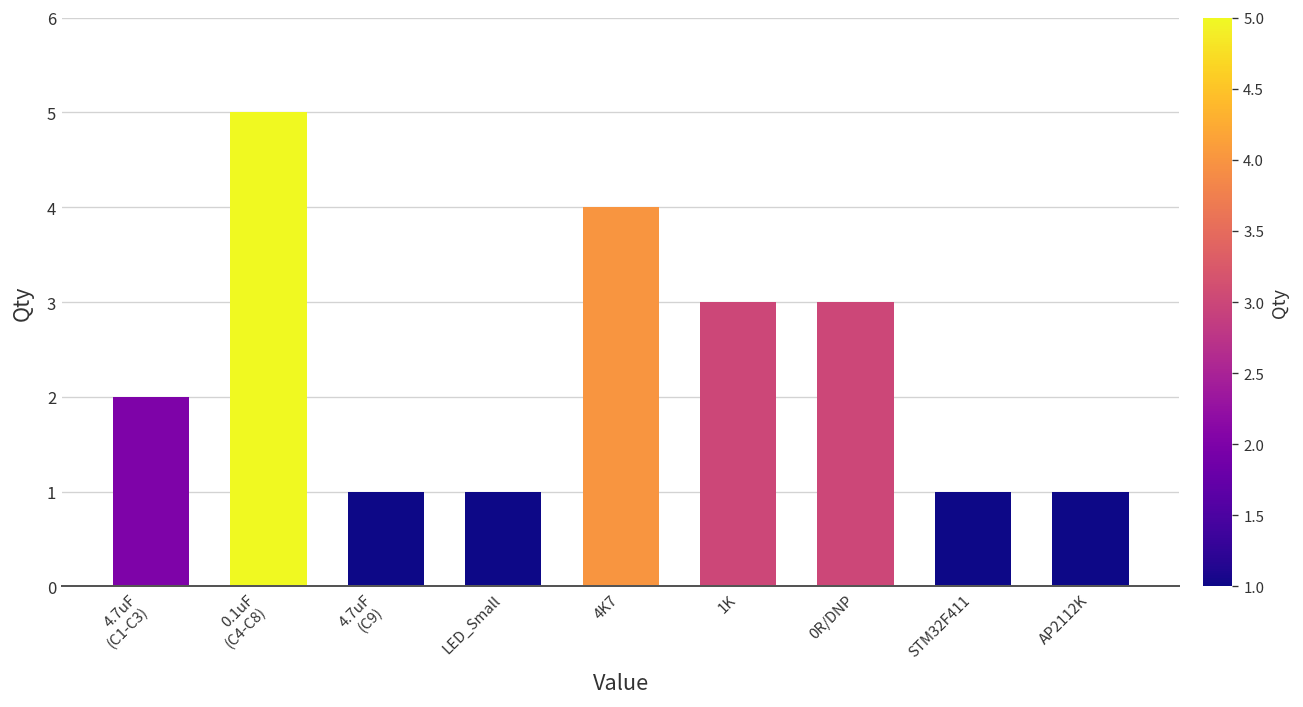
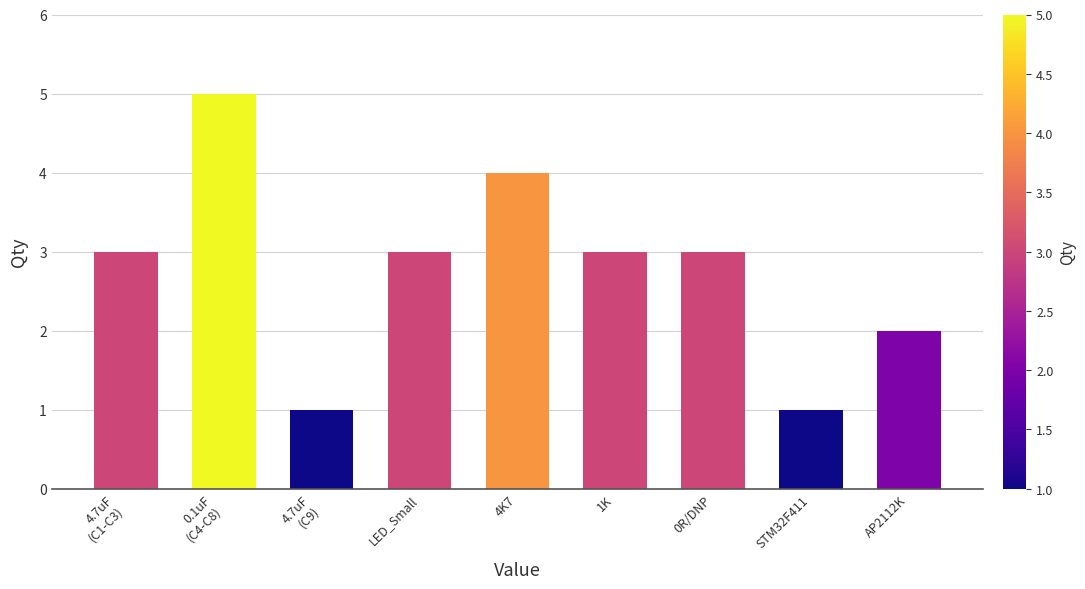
4.7uF (C1-C3): 2 -> 3
LED_Small: 1 -> 3
AP2112K: 1 -> 2
